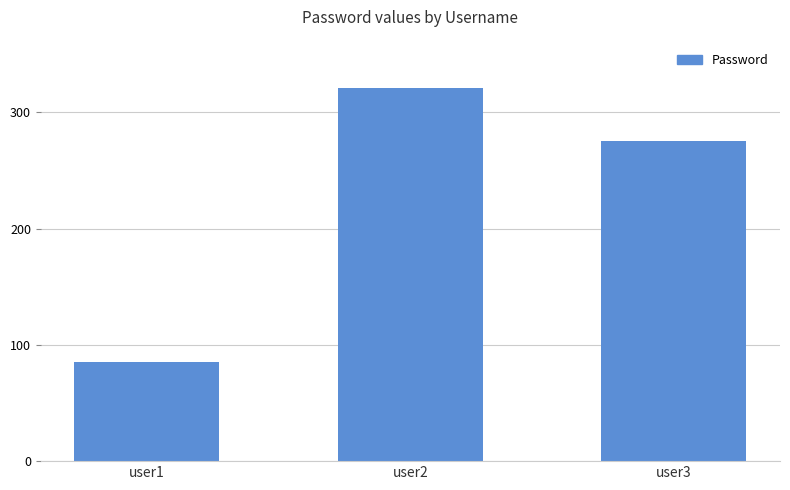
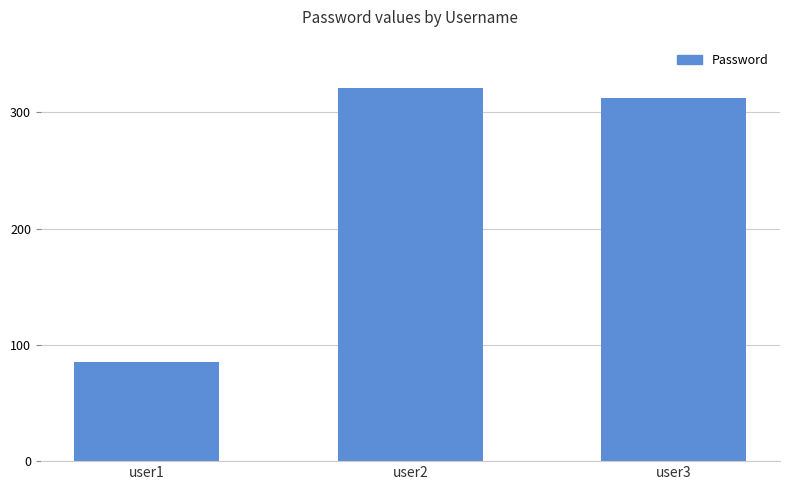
user3: 275 -> 312
